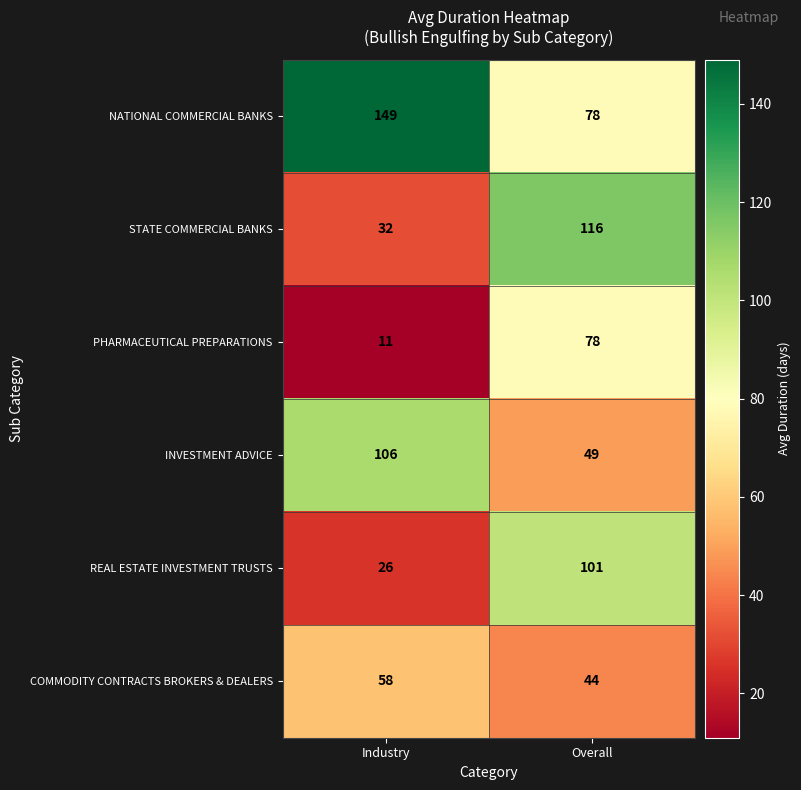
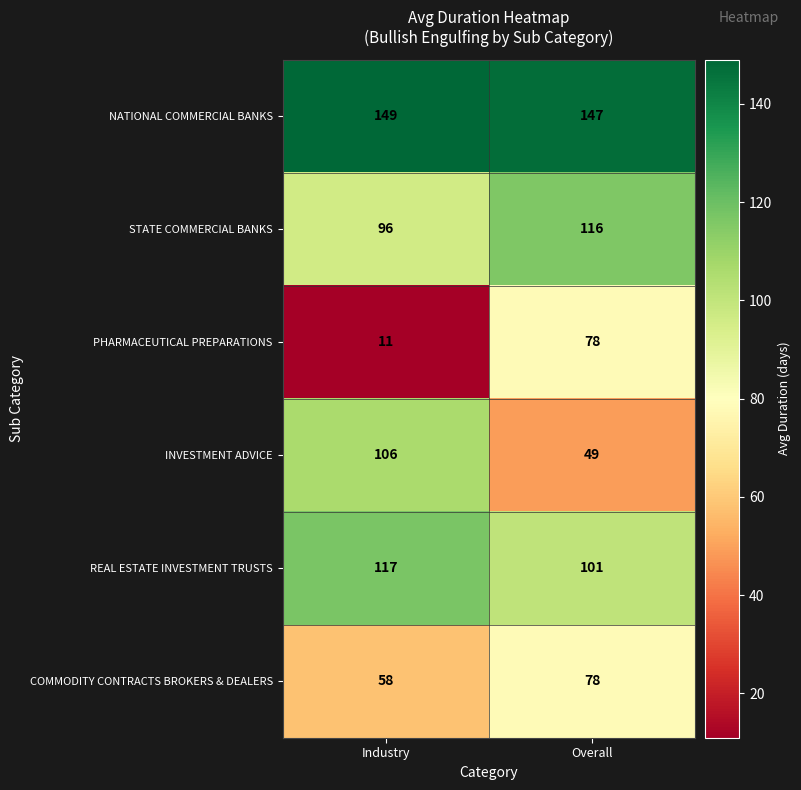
NATIONAL COMMERCIAL BANKS, Overall: 78 -> 147
STATE COMMERCIAL BANKS, Industry: 32 -> 96
REAL ESTATE INVESTMENT TRUSTS, Industry: 26 -> 117
COMMODITY CONTRACTS BROKERS & DEALERS, Overall: 44 -> 78
